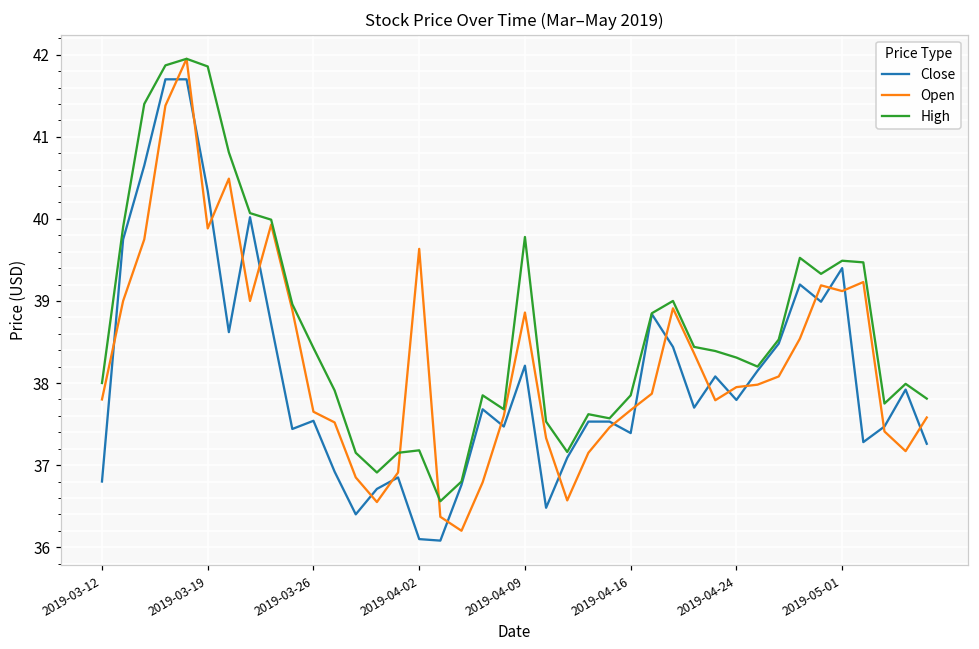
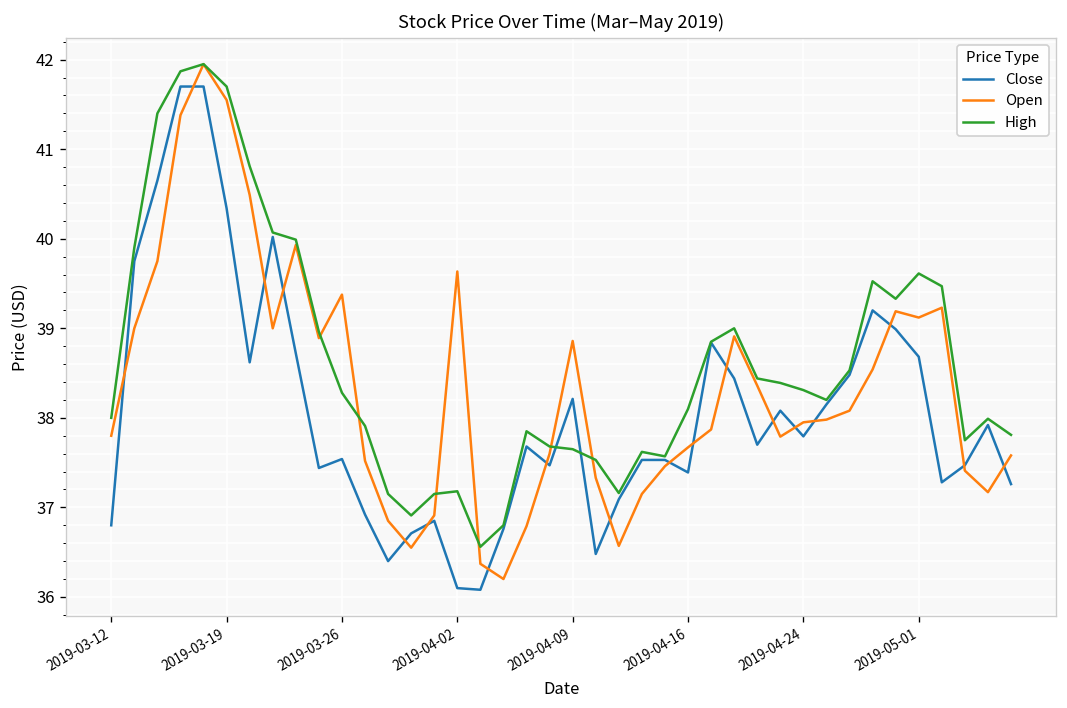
Open, 2019-03-19: 39.9 -> 41.5
High, 2019-03-19: 41.9 -> 41.7
Open, 2019-03-26: 37.7 -> 39.4
High, 2019-03-26: 38.4 -> 38.3
High, 2019-04-09: 39.8 -> 37.7
High, 2019-04-16: 37.8 -> 38.1
Close, 2019-05-01: 39.4 -> 38.7
High, 2019-05-01: 39.5 -> 39.6
